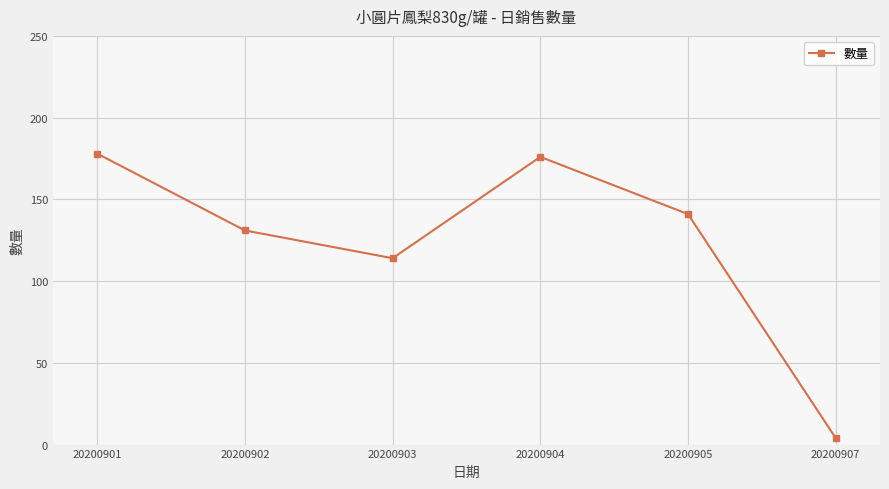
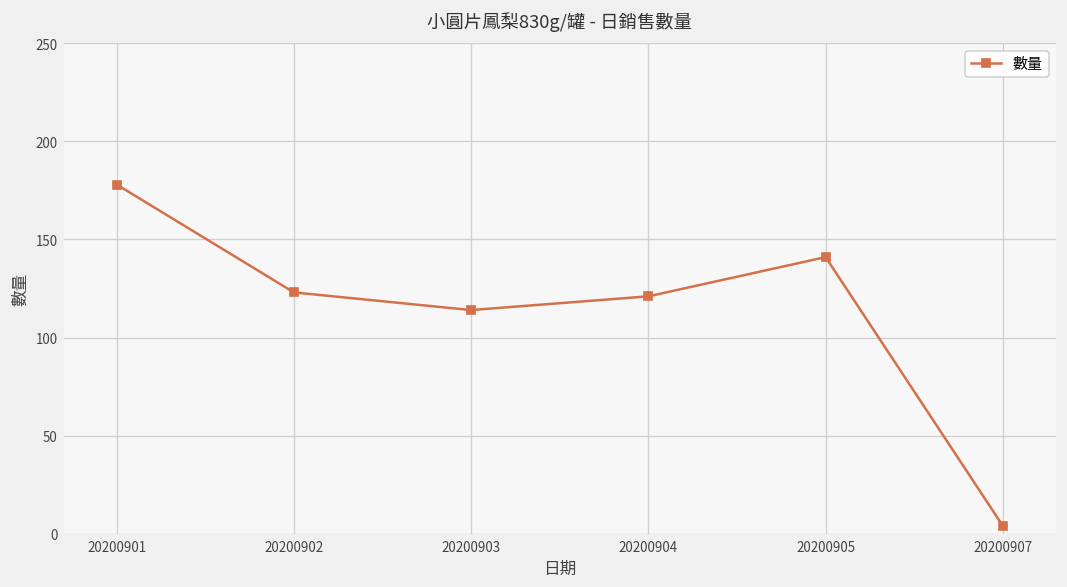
20200902: 131 -> 123
20200904: 176 -> 121
